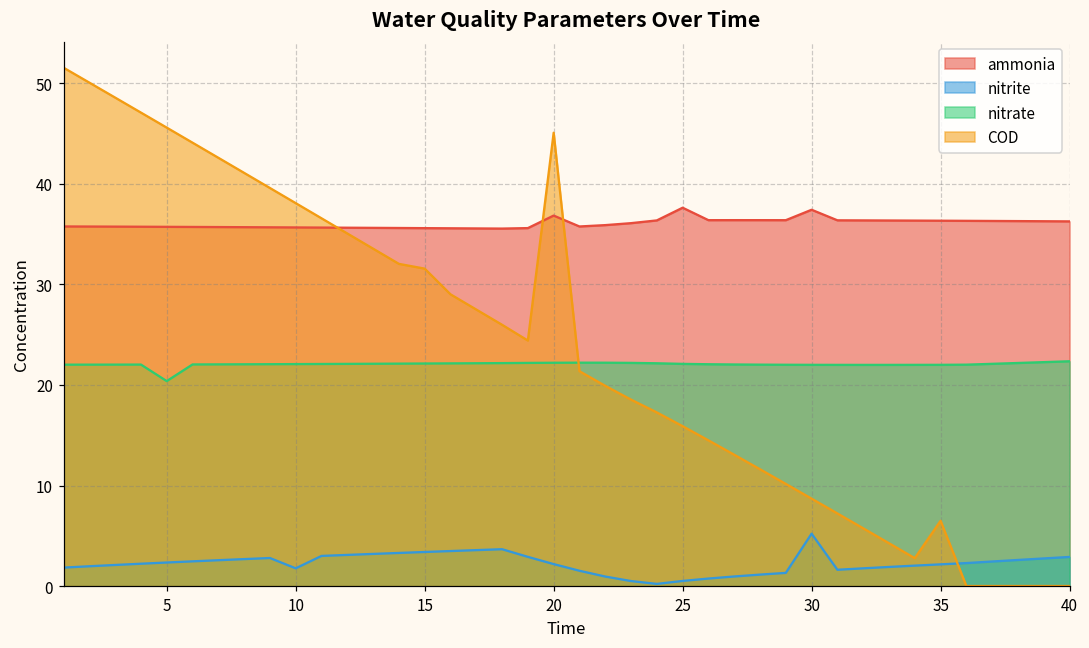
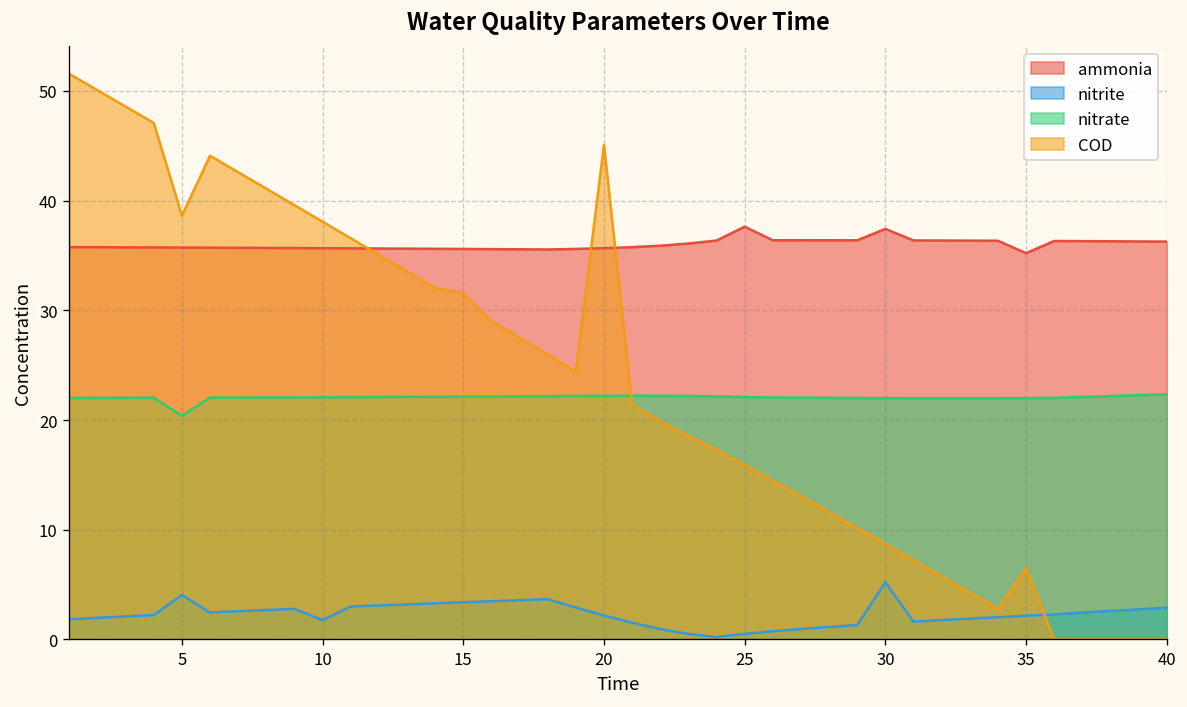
nitrite, 5: 2 -> 4
COD, 5: 46 -> 39
ammonia, 20: 37 -> 36
ammonia, 35: 36 -> 35
